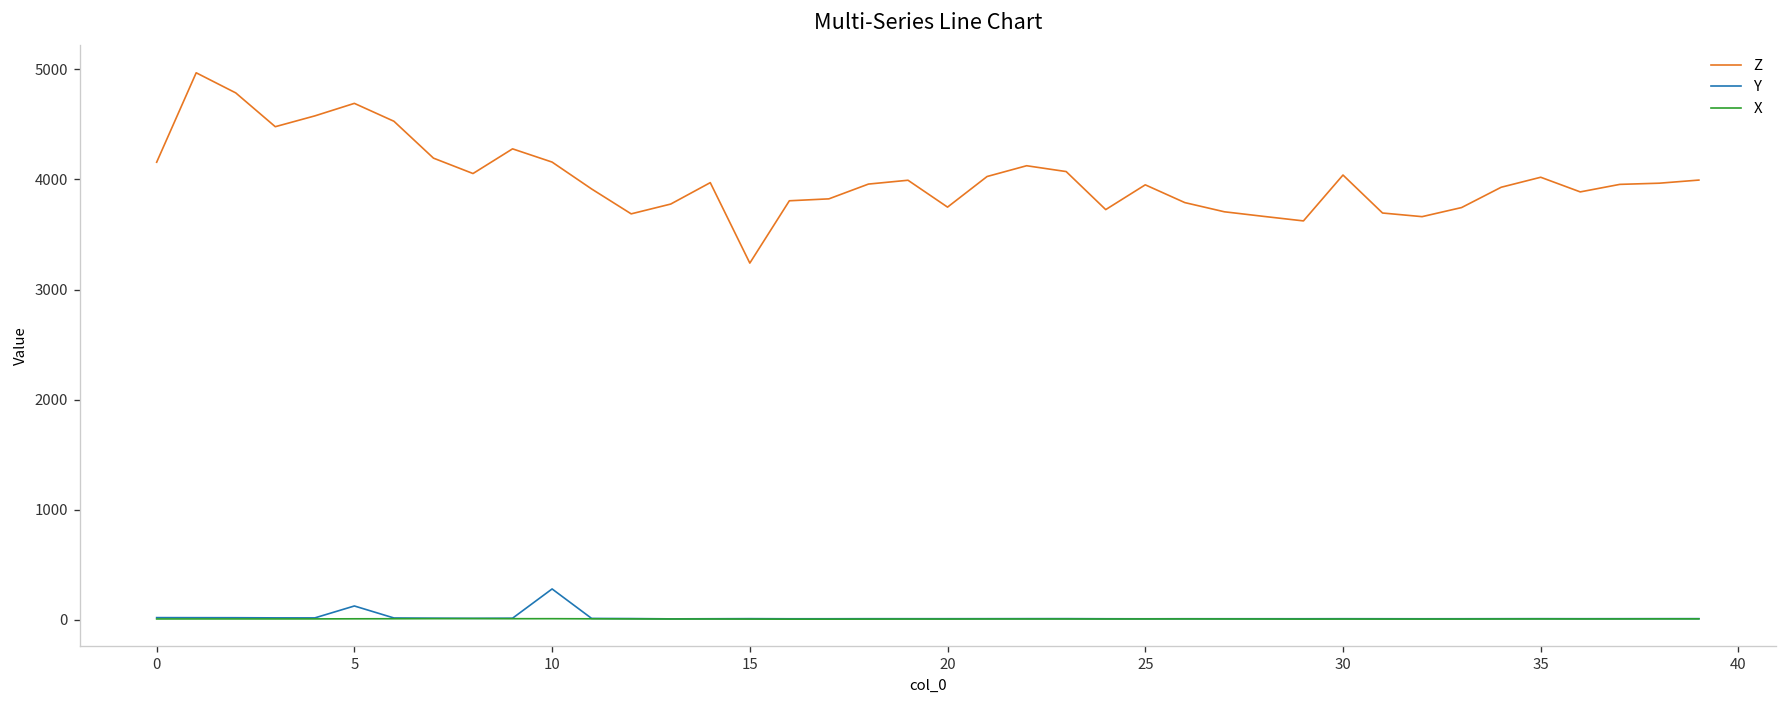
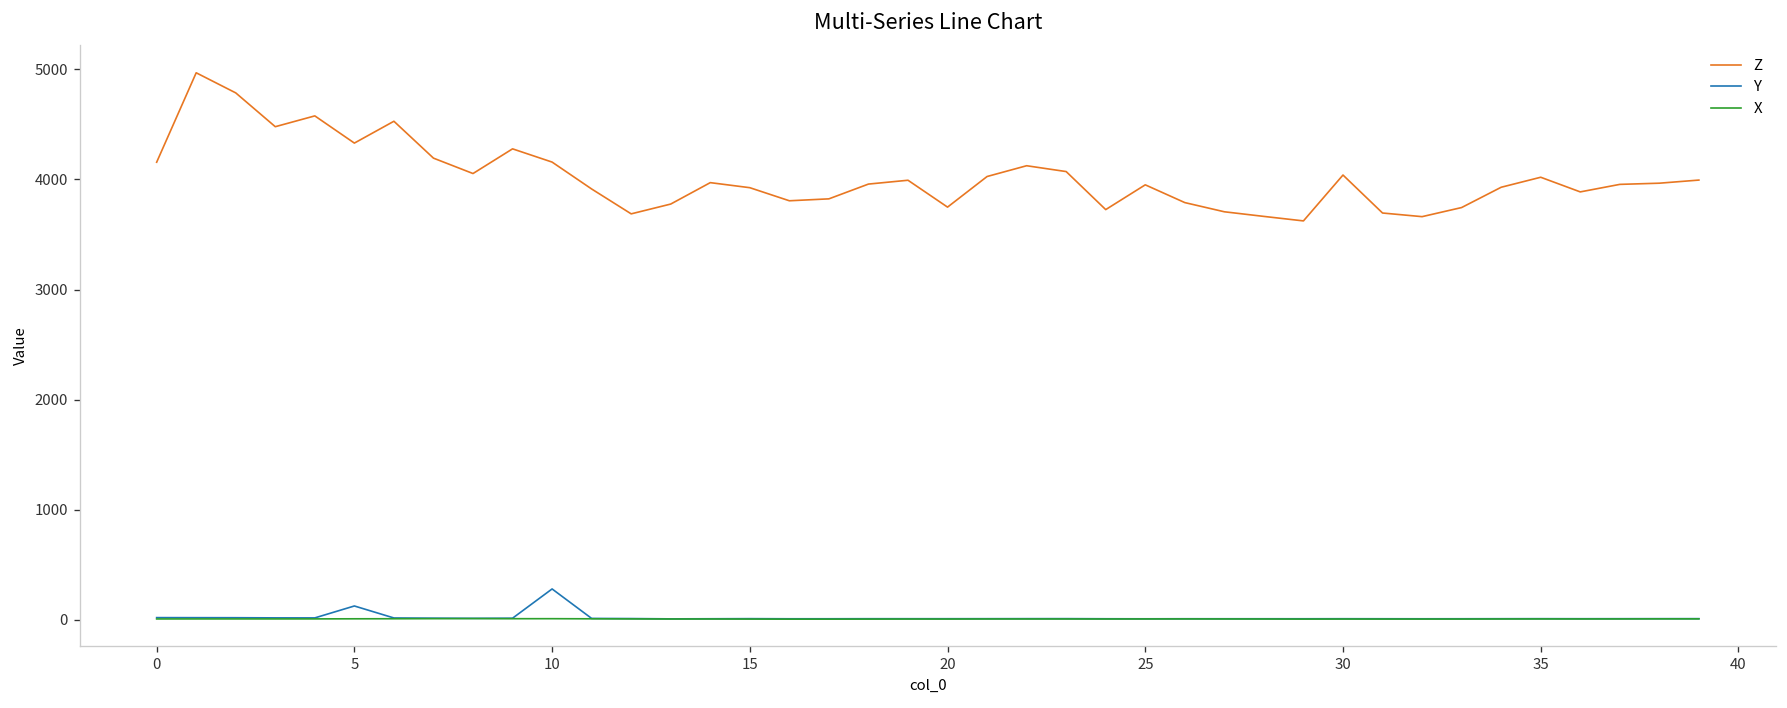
Z, 5: 4700 -> 4300
Z, 15: 3200 -> 3900
